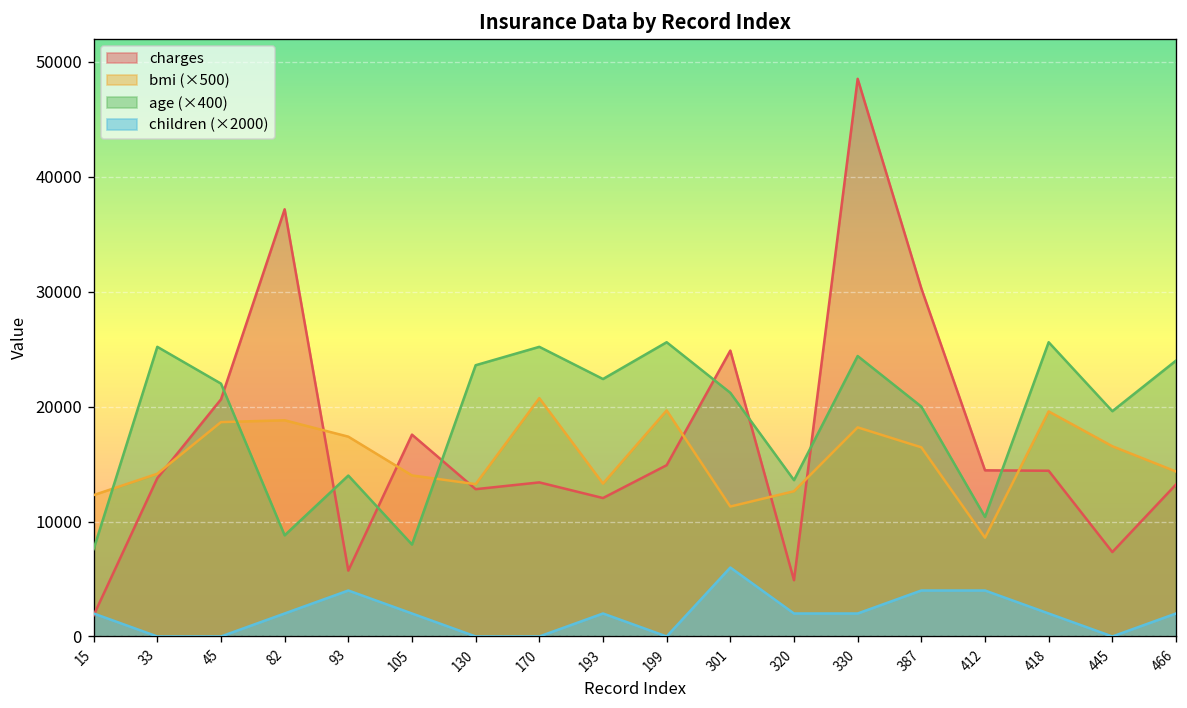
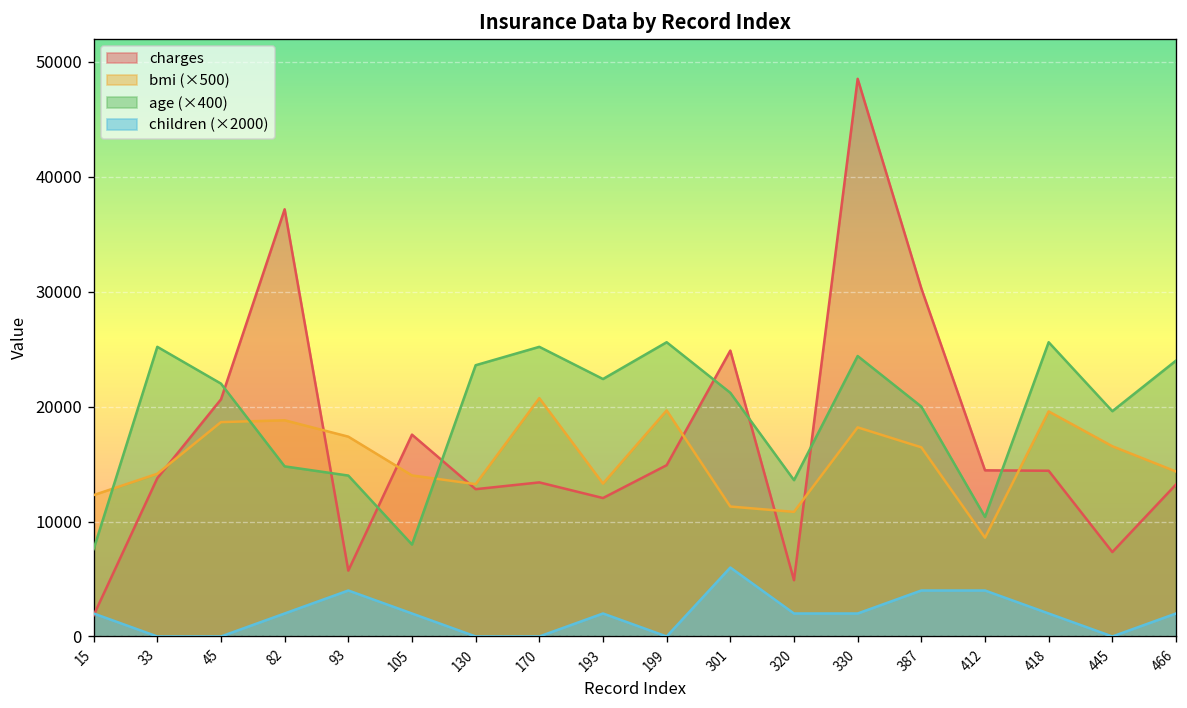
age (×400), 82: 9000 -> 15000
bmi (×500), 320: 13000 -> 11000
